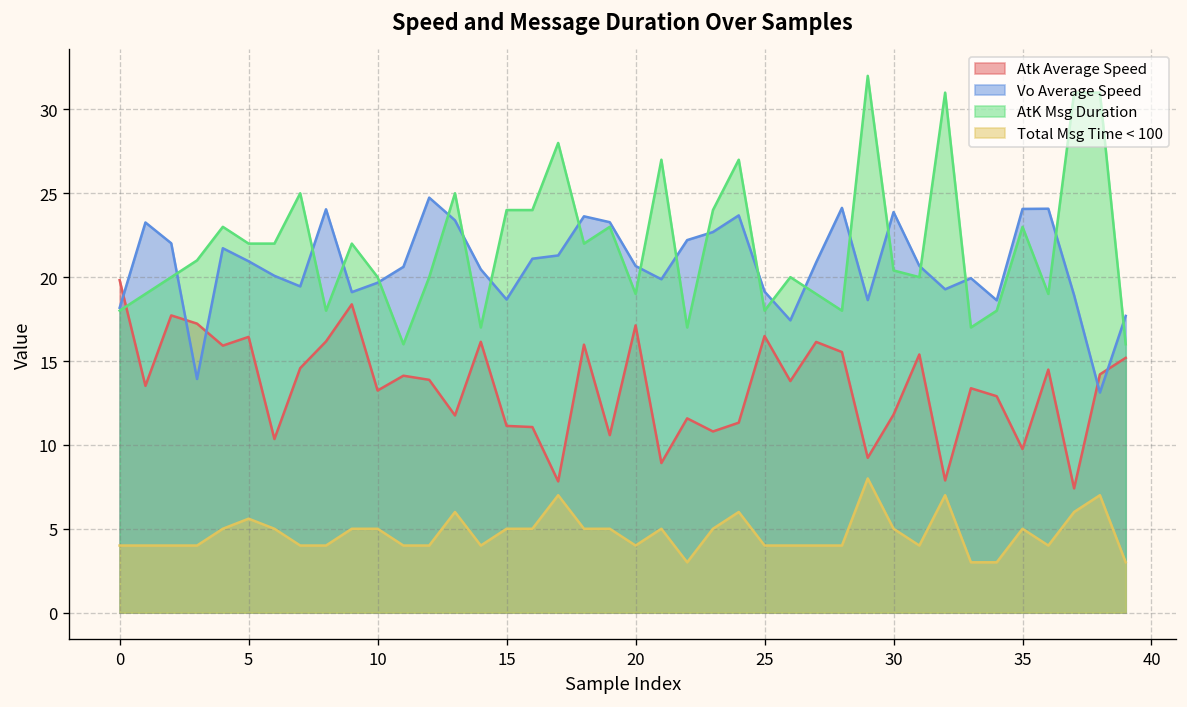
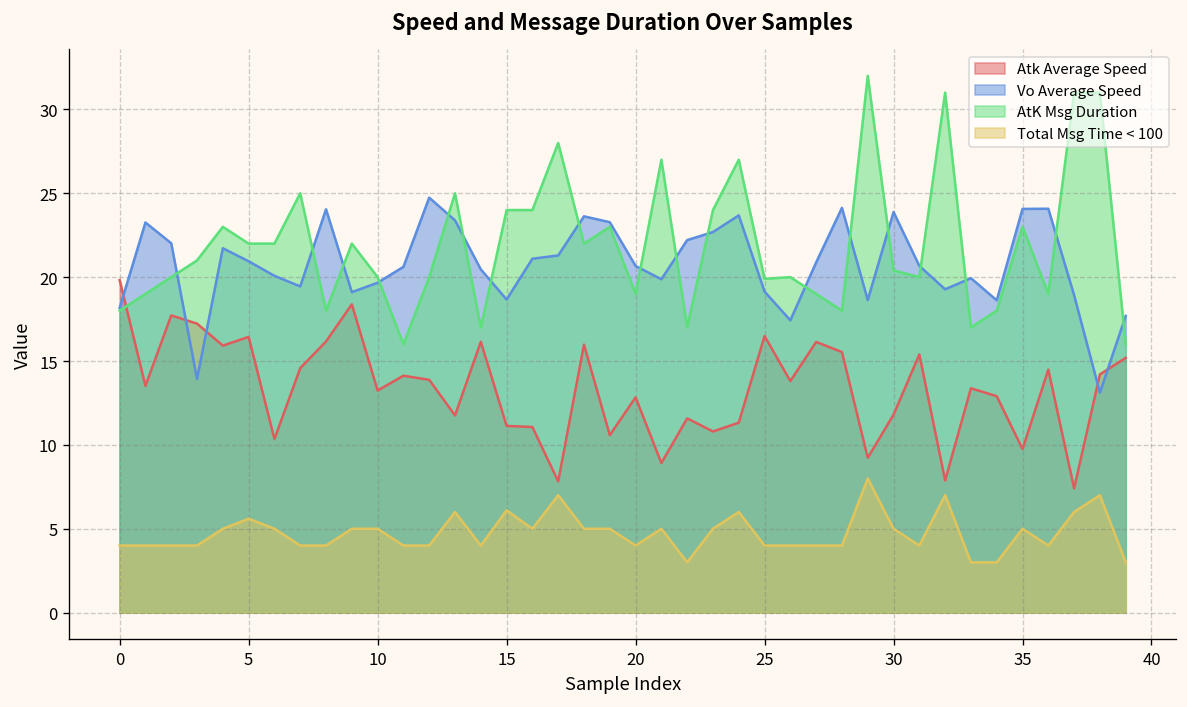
Total Msg Time < 100, 15: 5.0 -> 6.1
Atk Average Speed, 20: 17.1 -> 12.8
AtK Msg Duration, 25: 18.0 -> 19.9
